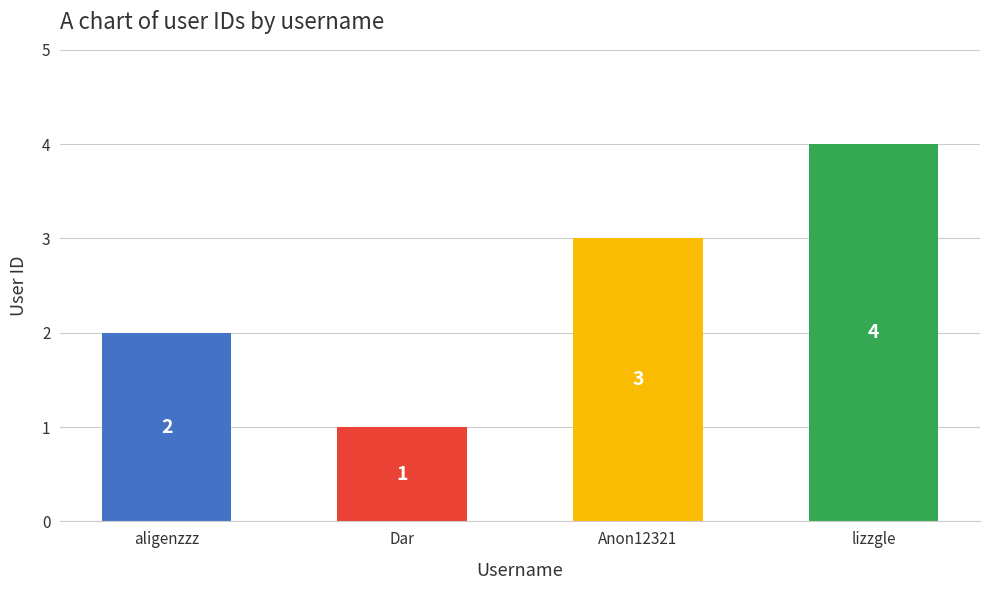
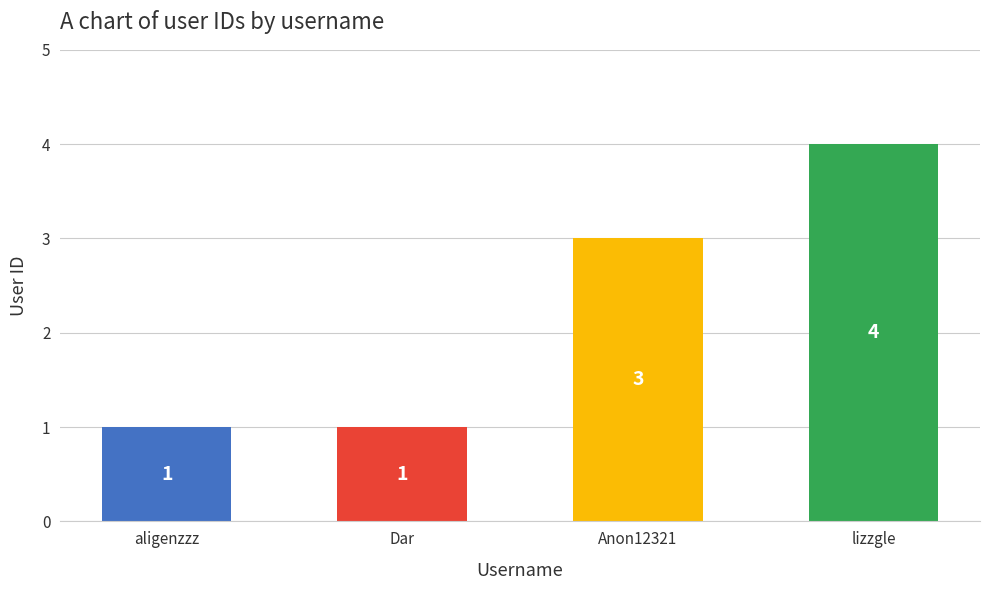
aligenzzz: 2 -> 1
